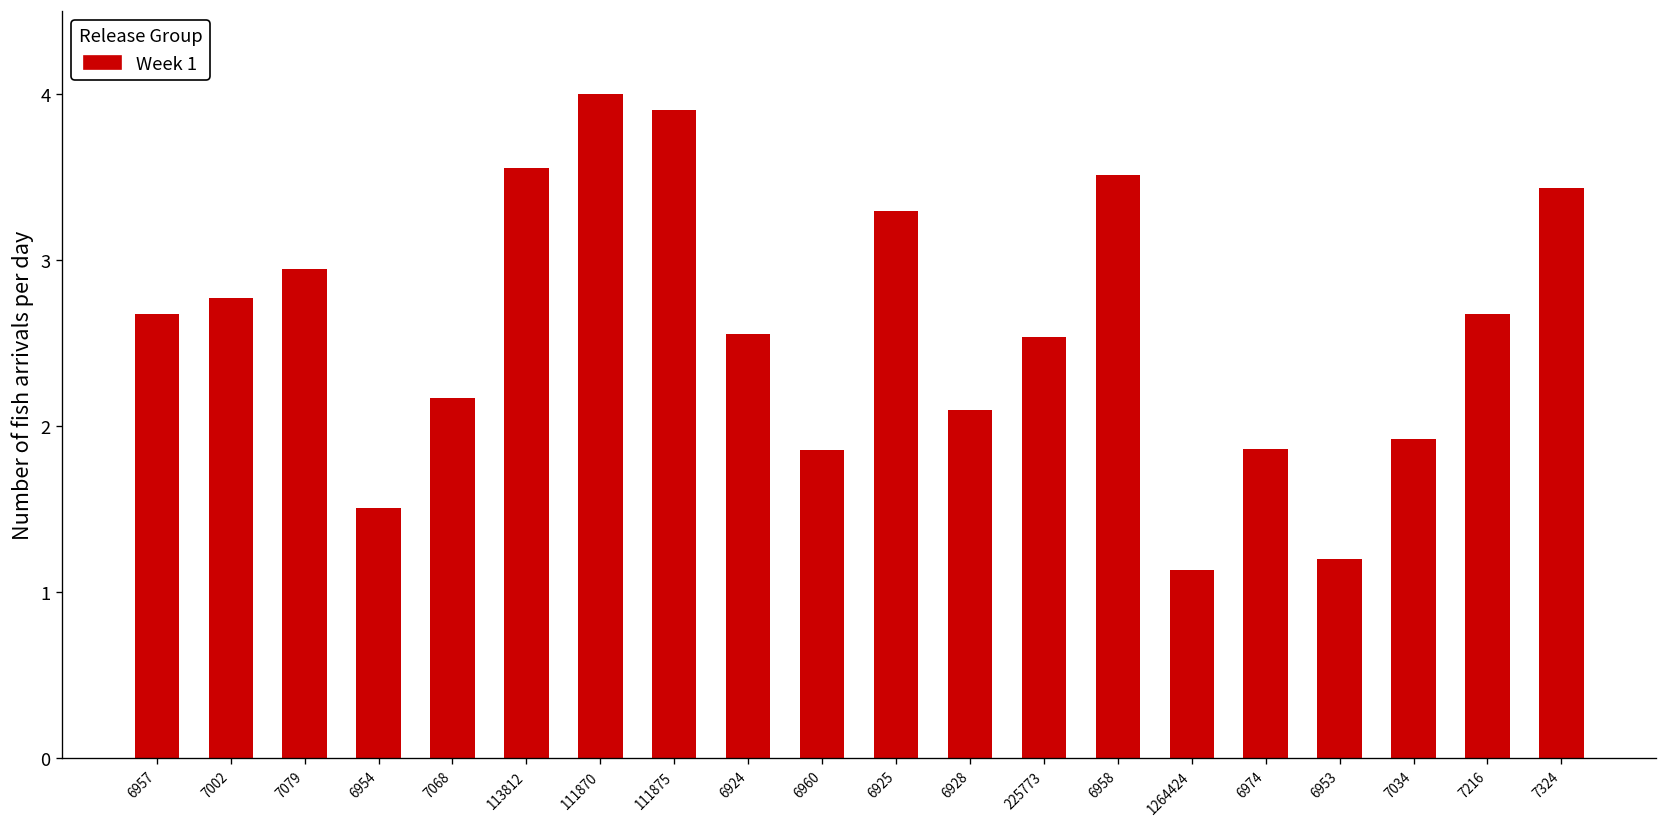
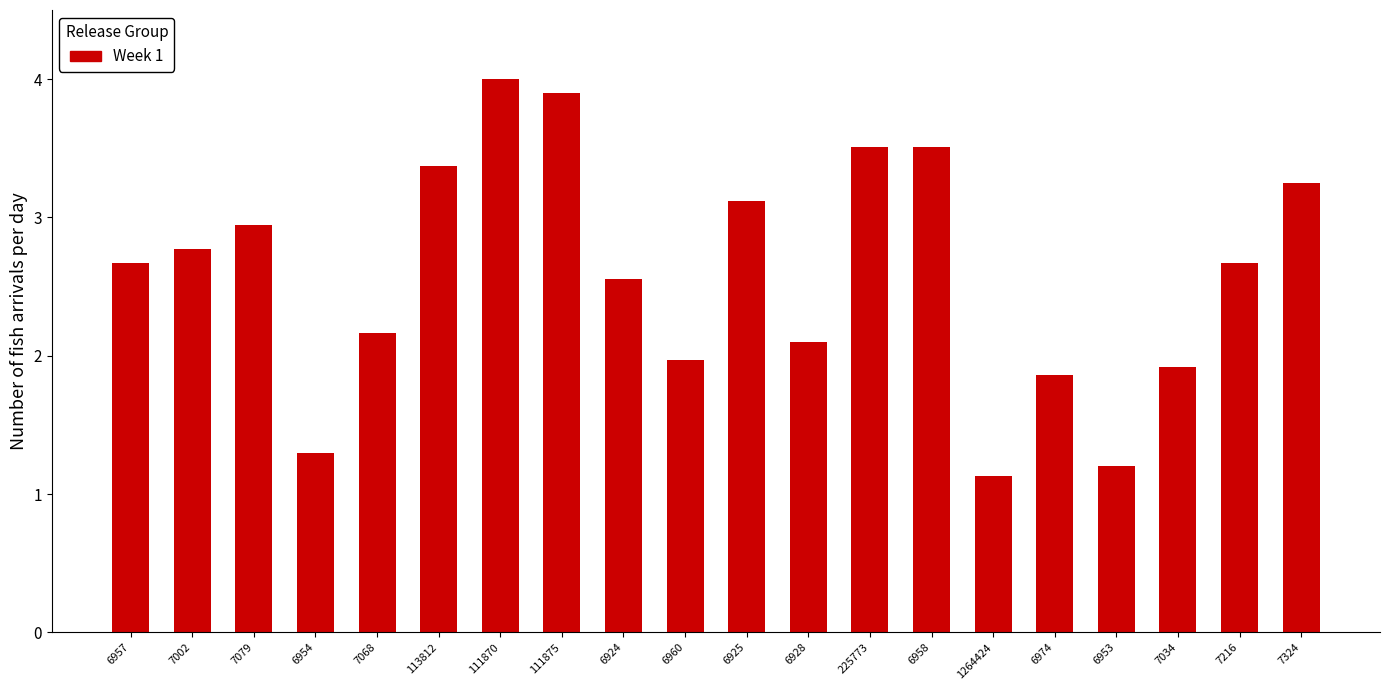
6954: 1.50 -> 1.30
113812: 3.55 -> 3.38
6960: 1.85 -> 1.97
6925: 3.30 -> 3.12
225773: 2.54 -> 3.51
7324: 3.43 -> 3.25
